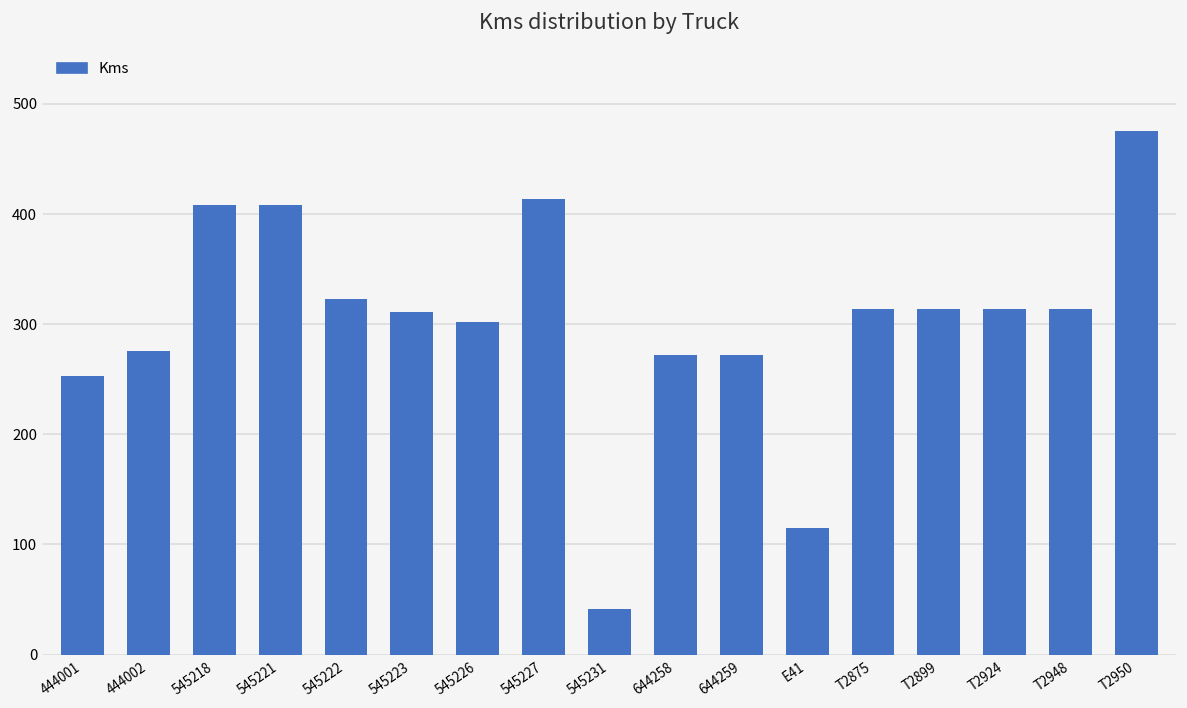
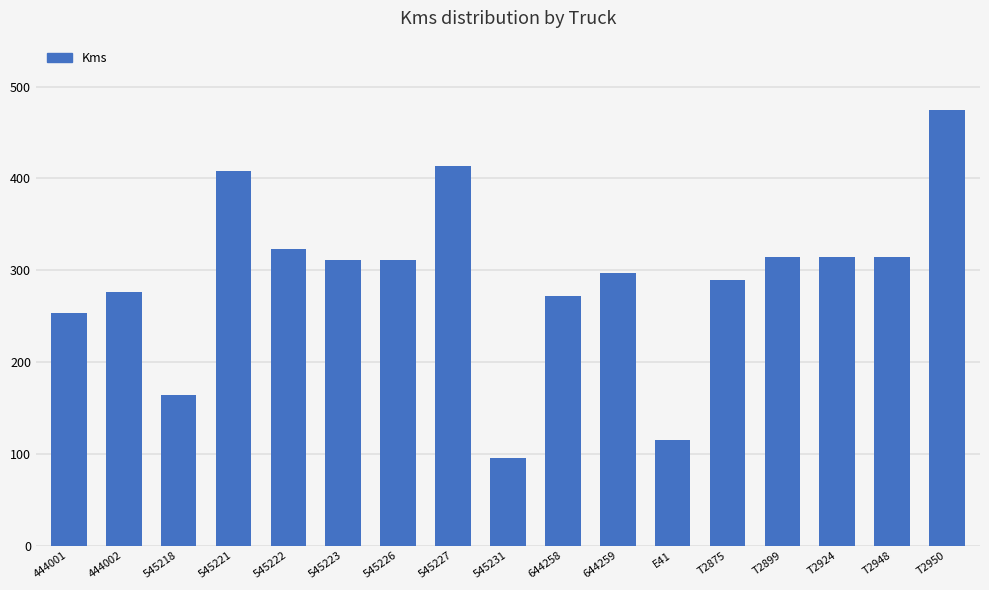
545218: 410 -> 160
545226: 300 -> 310
545231: 40 -> 100
644259: 270 -> 300
T2875: 310 -> 290
